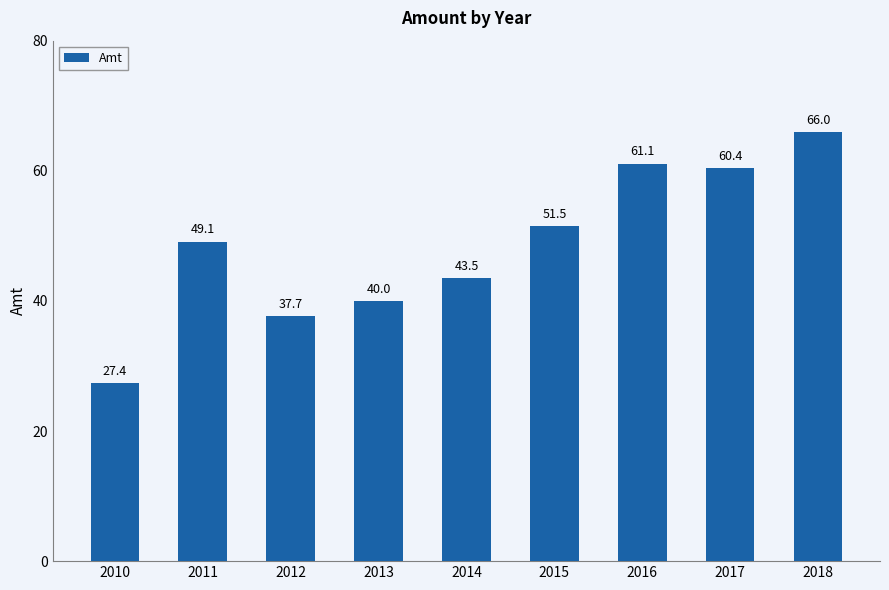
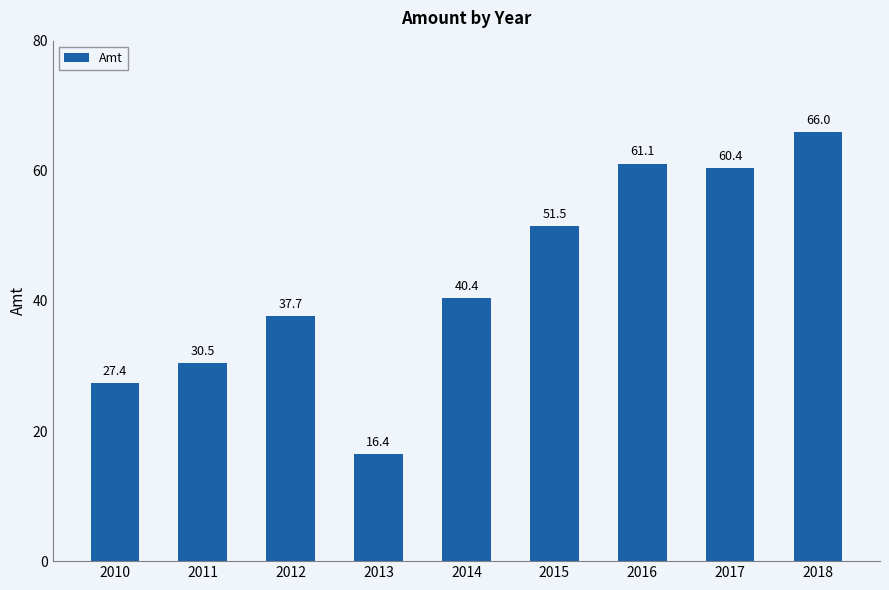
2011: 49.1 -> 30.5
2013: 40.0 -> 16.4
2014: 43.5 -> 40.4
